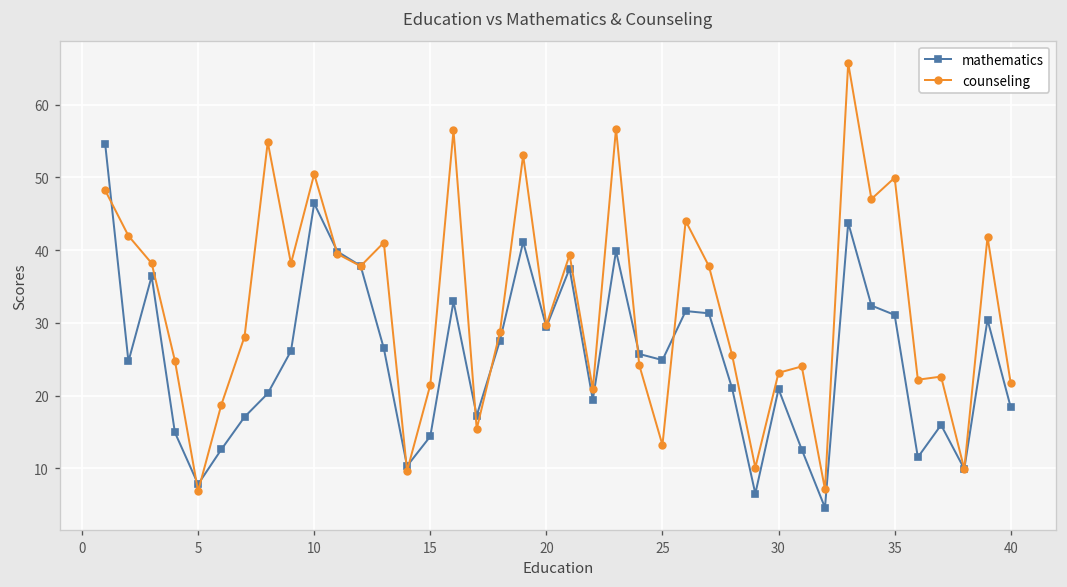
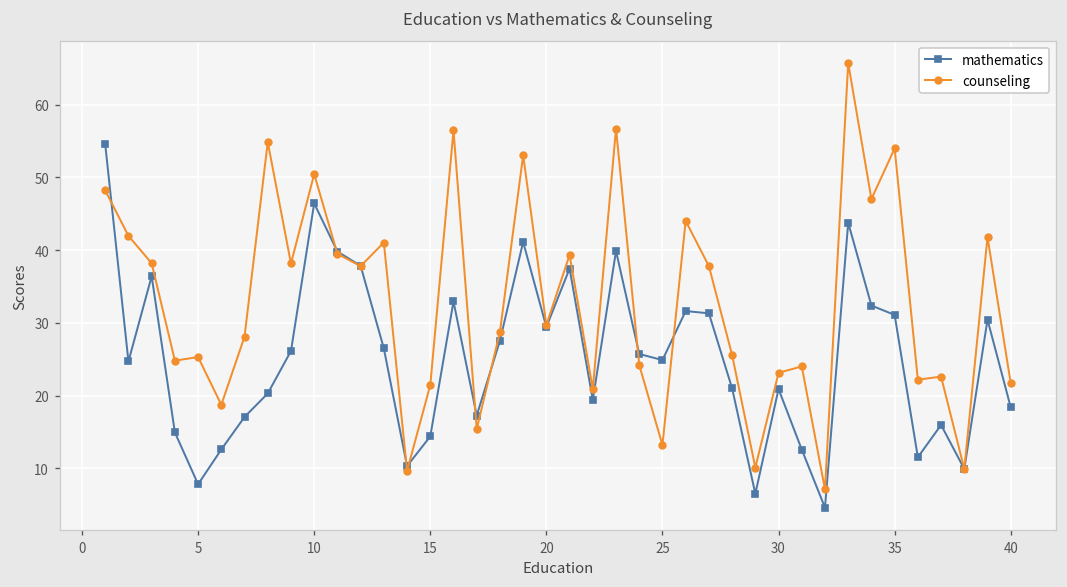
counseling, 5: 7 -> 25
counseling, 35: 50 -> 54
